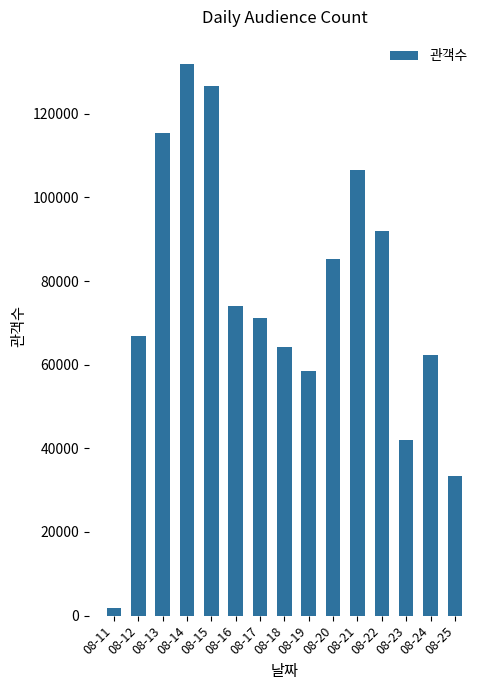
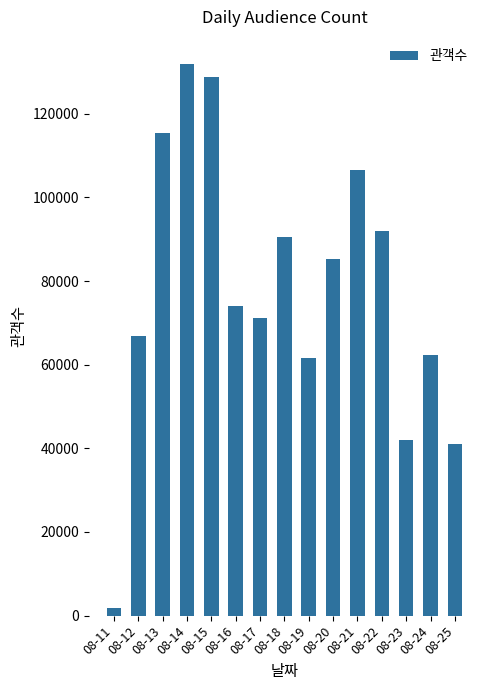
08-15: 127000 -> 129000
08-18: 64000 -> 91000
08-19: 58000 -> 61000
08-25: 33000 -> 41000
